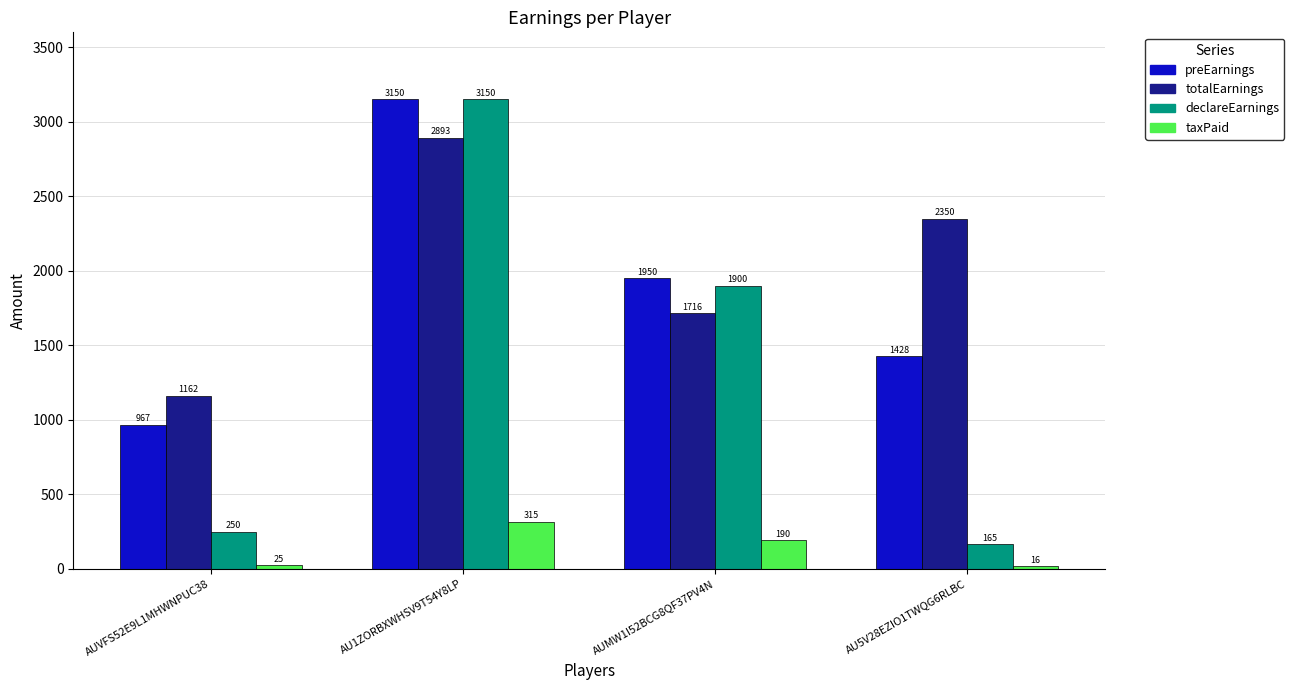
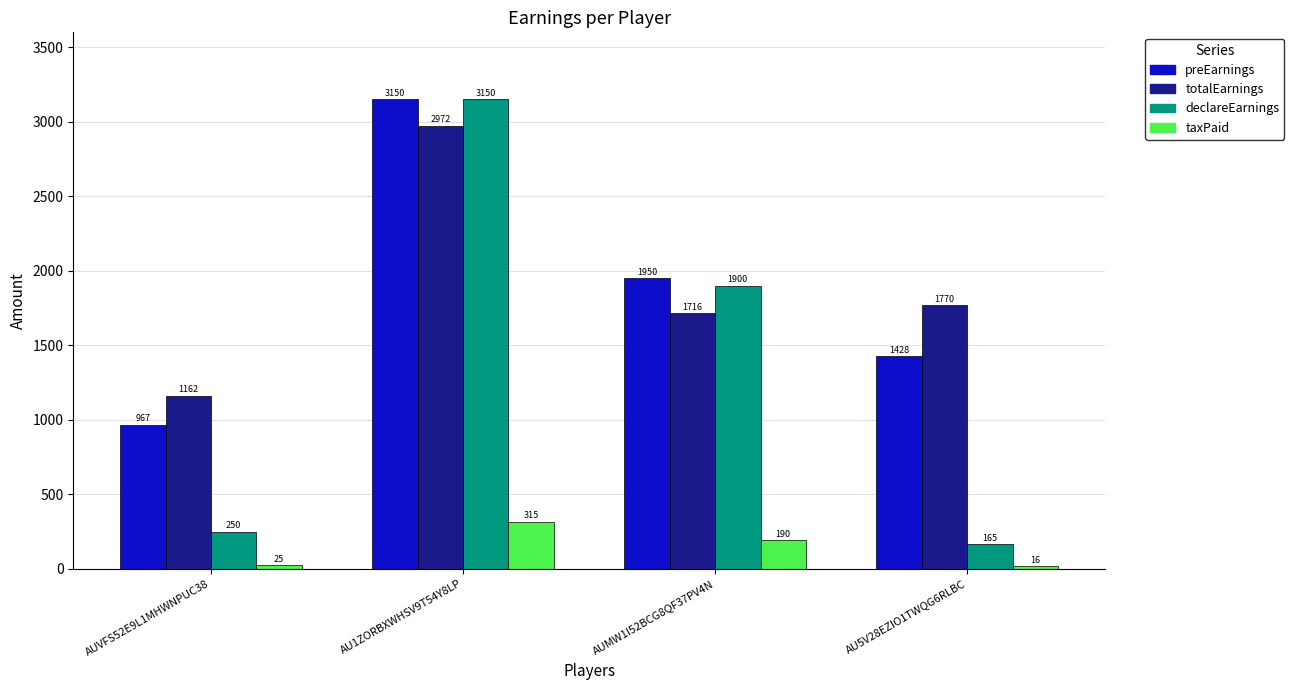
totalEarnings, AU1ZORBXWHSV9T54Y8LP: 2893 -> 2972
totalEarnings, AU5V28EZIO1TWQG6RLBC: 2350 -> 1770
